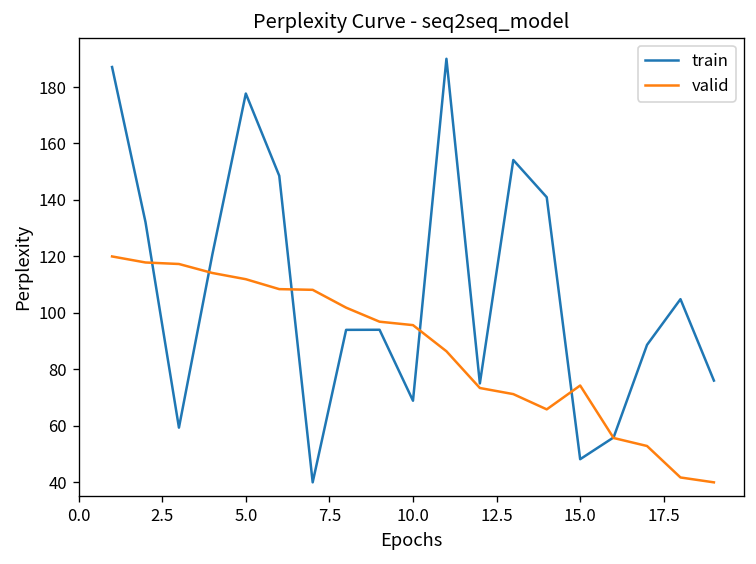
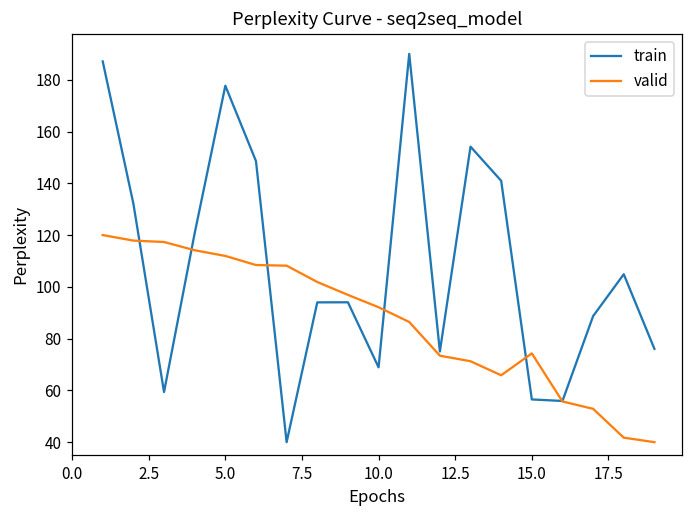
valid, 10.0: 96 -> 92
train, 15.0: 48 -> 57
